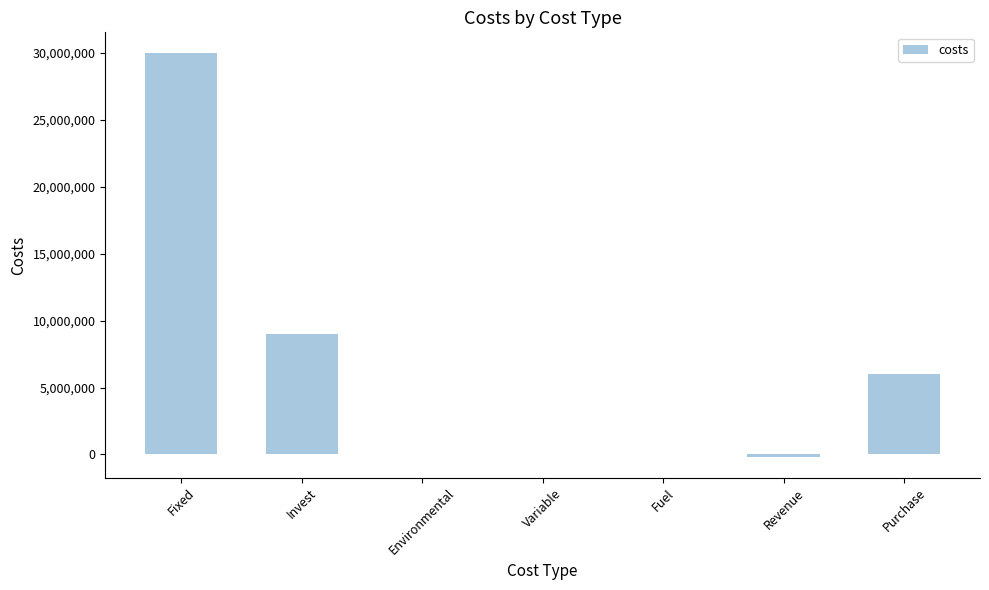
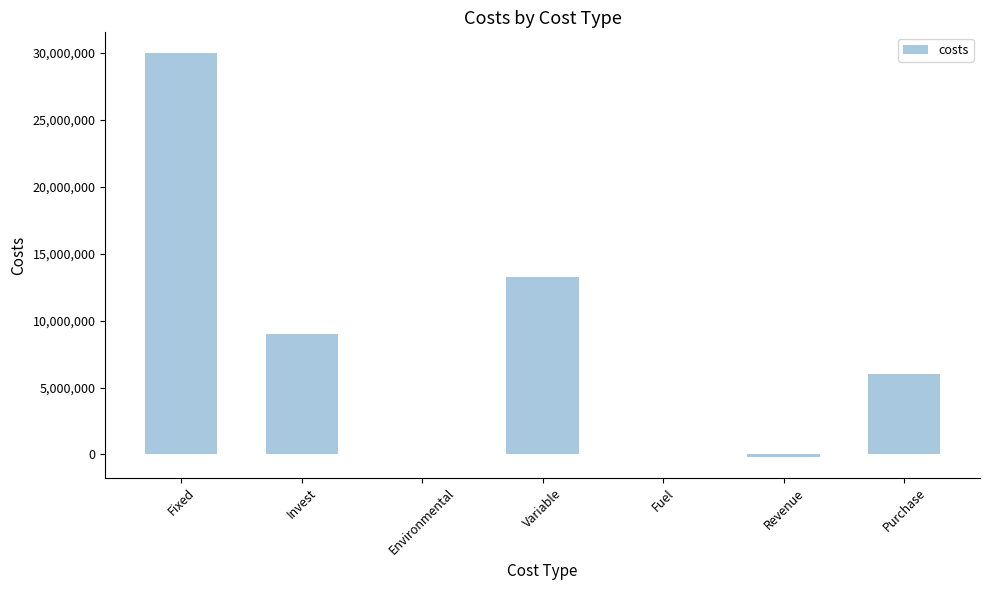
Variable: 0 -> 13,300,000
